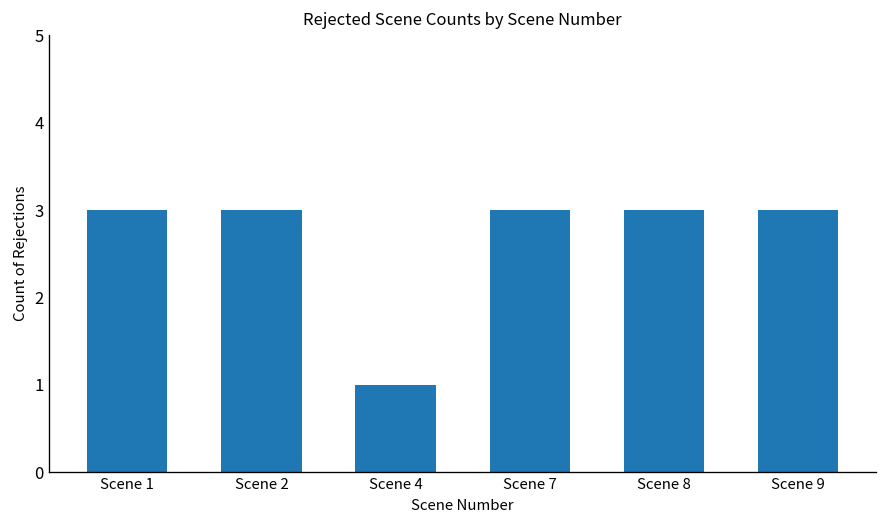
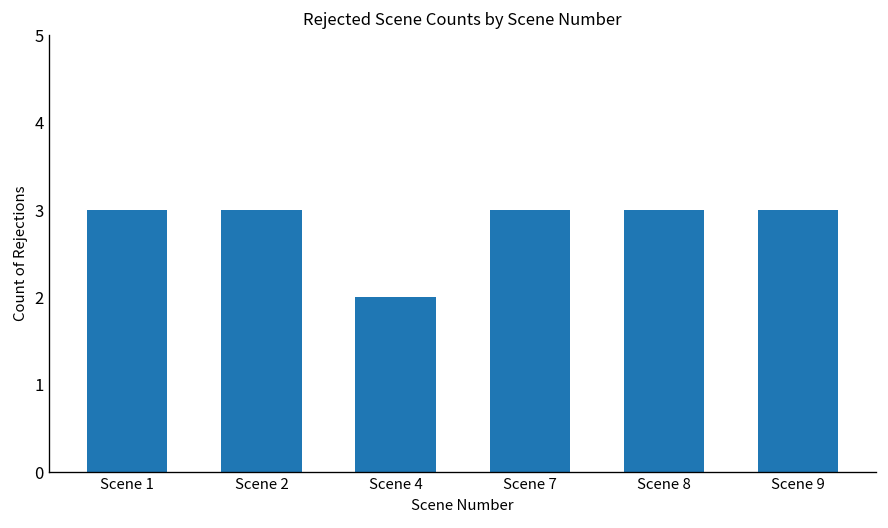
Scene 4: 1 -> 2
